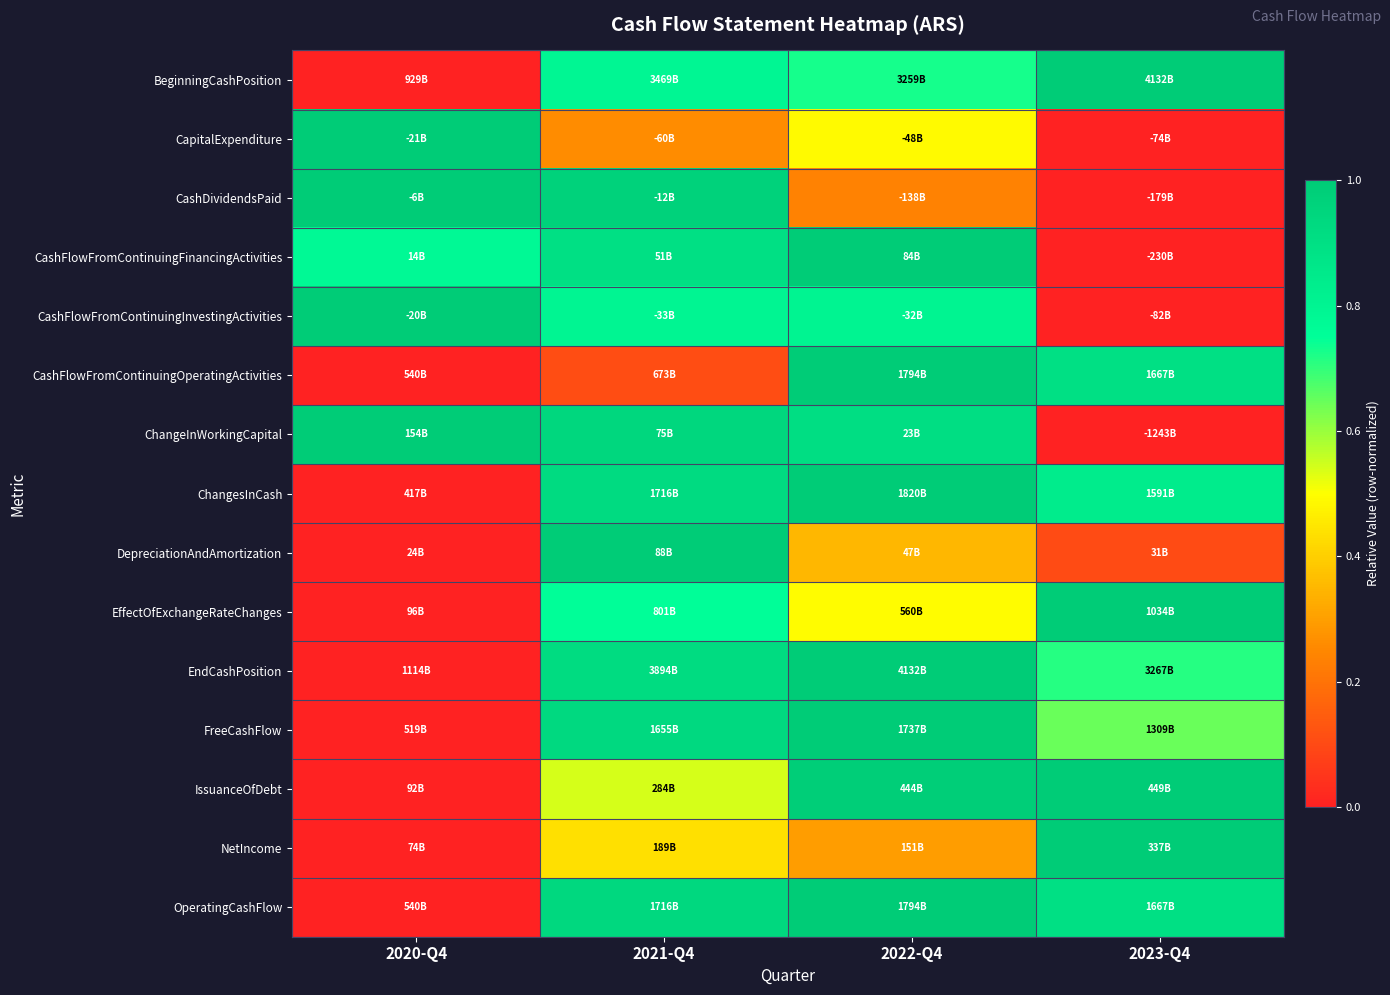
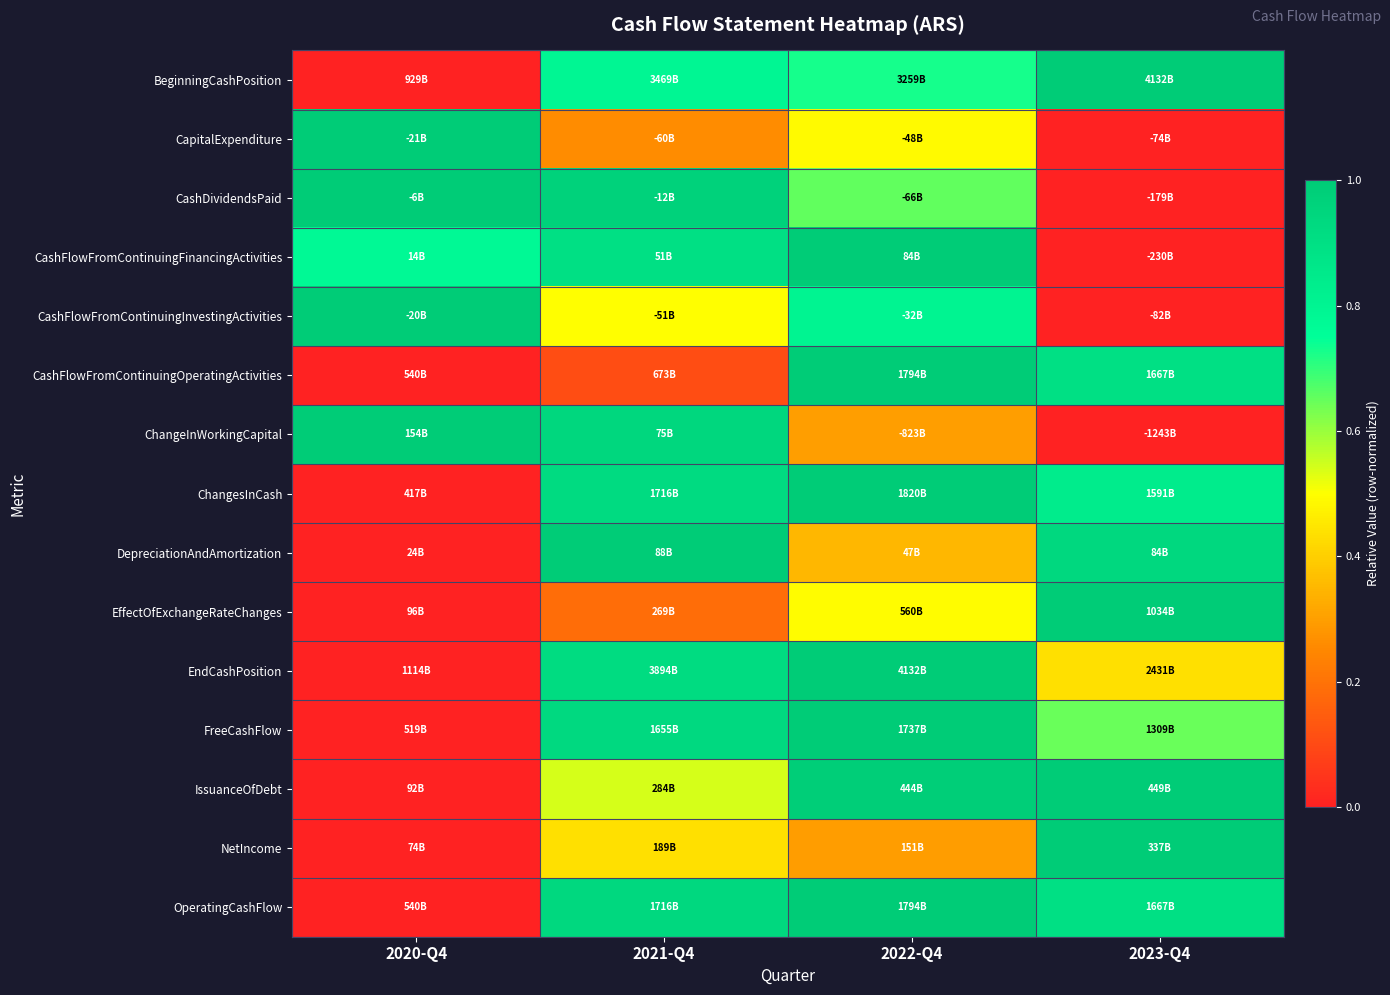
CashDividendsPaid, 2022-Q4: -138B -> -66B
CashFlowFromContinuingInvestingActivities, 2021-Q4: -33B -> -51B
ChangeInWorkingCapital, 2022-Q4: 23B -> -823B
DepreciationAndAmortization, 2023-Q4: 31B -> 84B
EffectOfExchangeRateChanges, 2021-Q4: 801B -> 269B
EndCashPosition, 2023-Q4: 3267B -> 2431B
